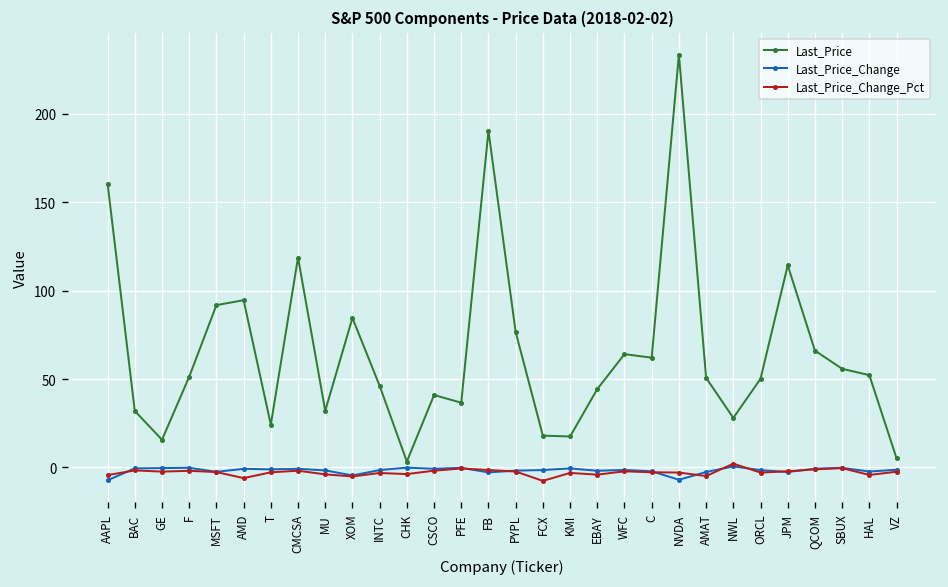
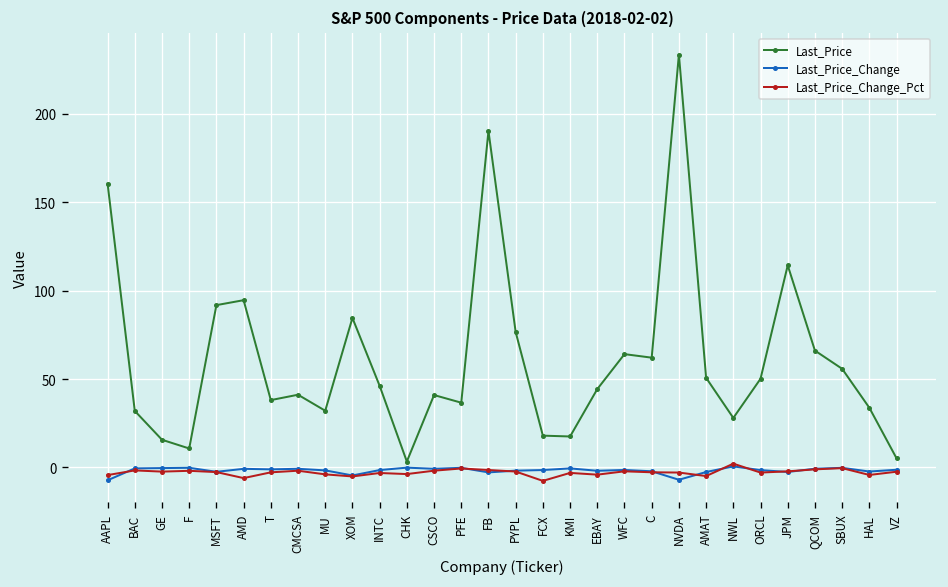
Last_Price, F: 51 -> 11
Last_Price, T: 24 -> 38
Last_Price, CMCSA: 119 -> 41
Last_Price, HAL: 52 -> 34
